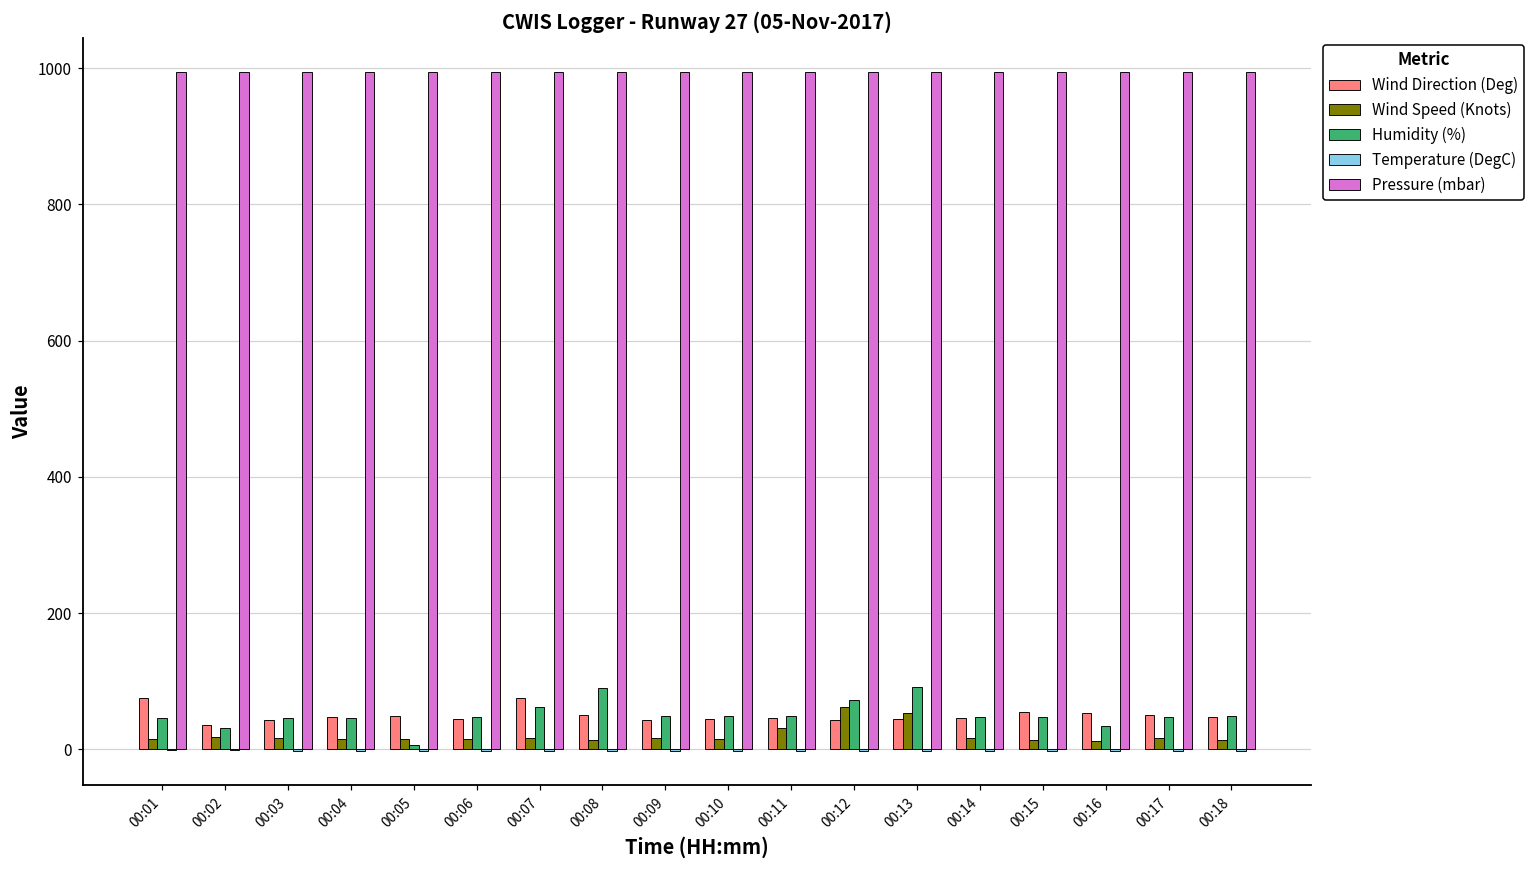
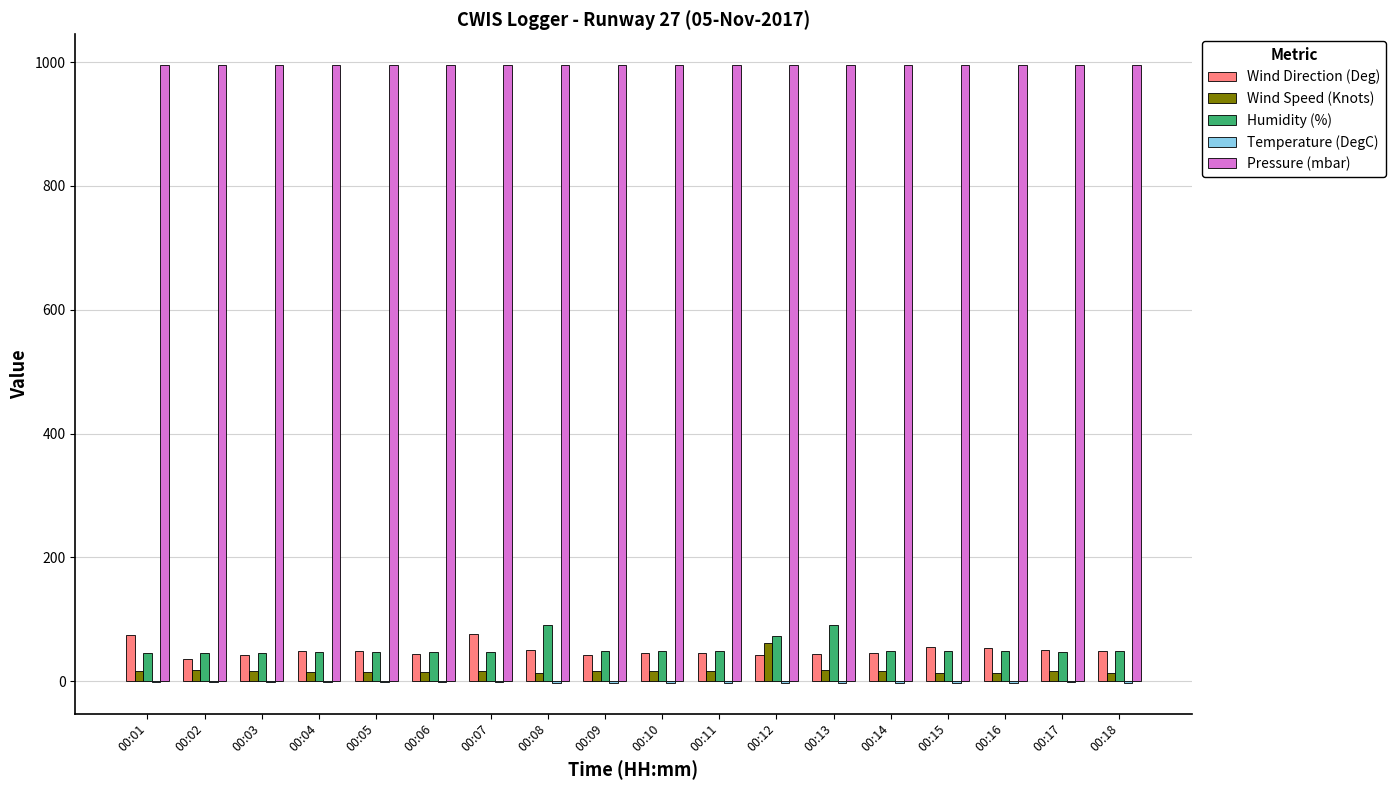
Humidity (%), 00:02: 30 -> 50
Humidity (%), 00:05: 10 -> 50
Humidity (%), 00:07: 60 -> 50
Wind Speed (Knots), 00:11: 30 -> 20
Wind Speed (Knots), 00:13: 50 -> 20
Humidity (%), 00:16: 30 -> 50
